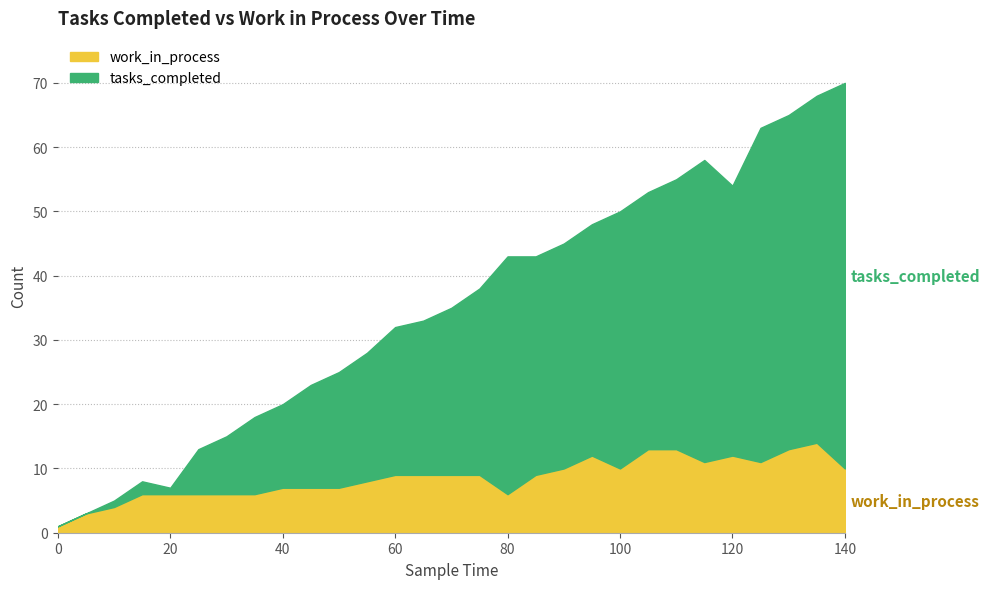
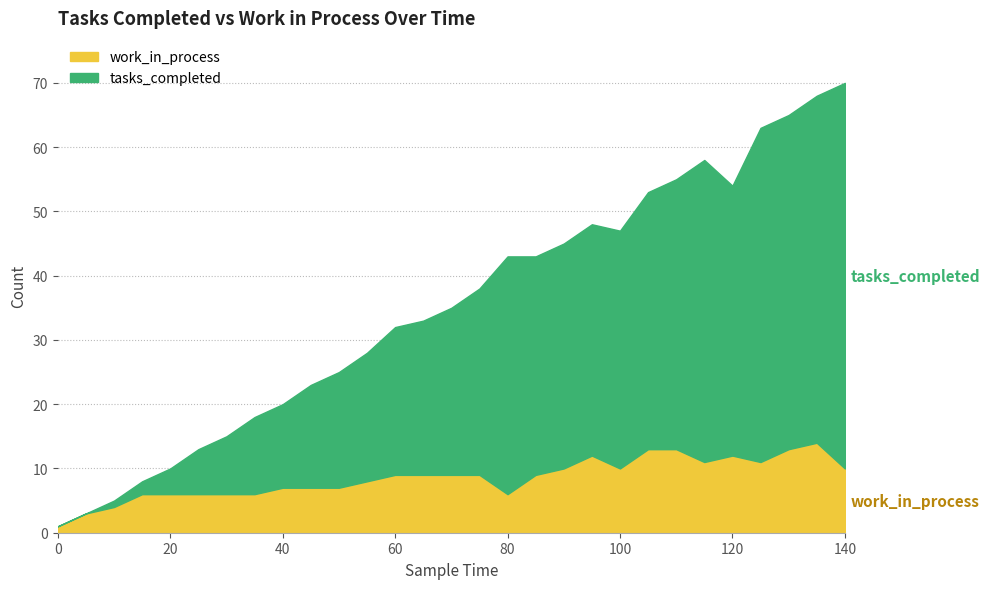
tasks_completed, 20: 1 -> 4
tasks_completed, 100: 40 -> 37
